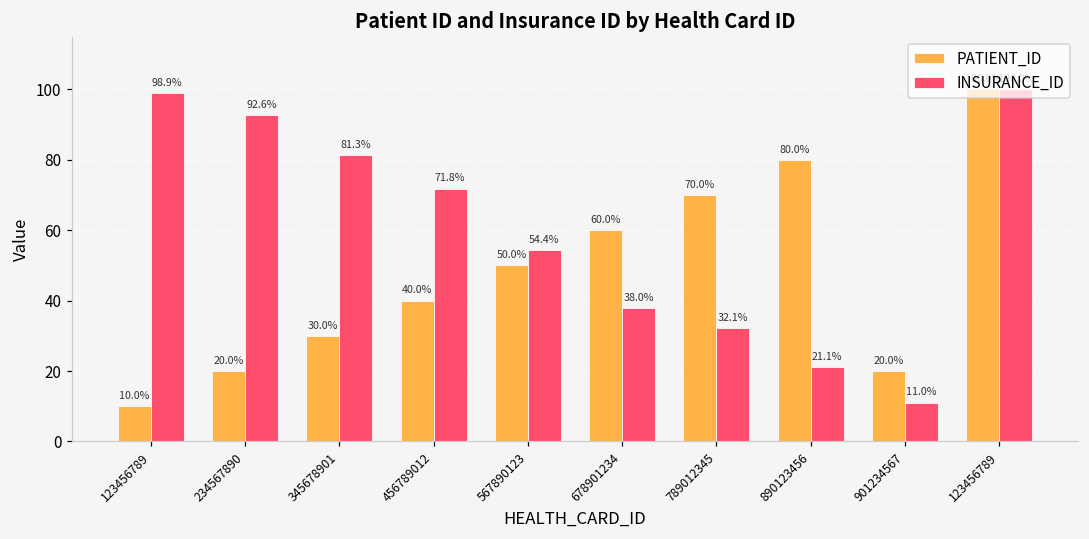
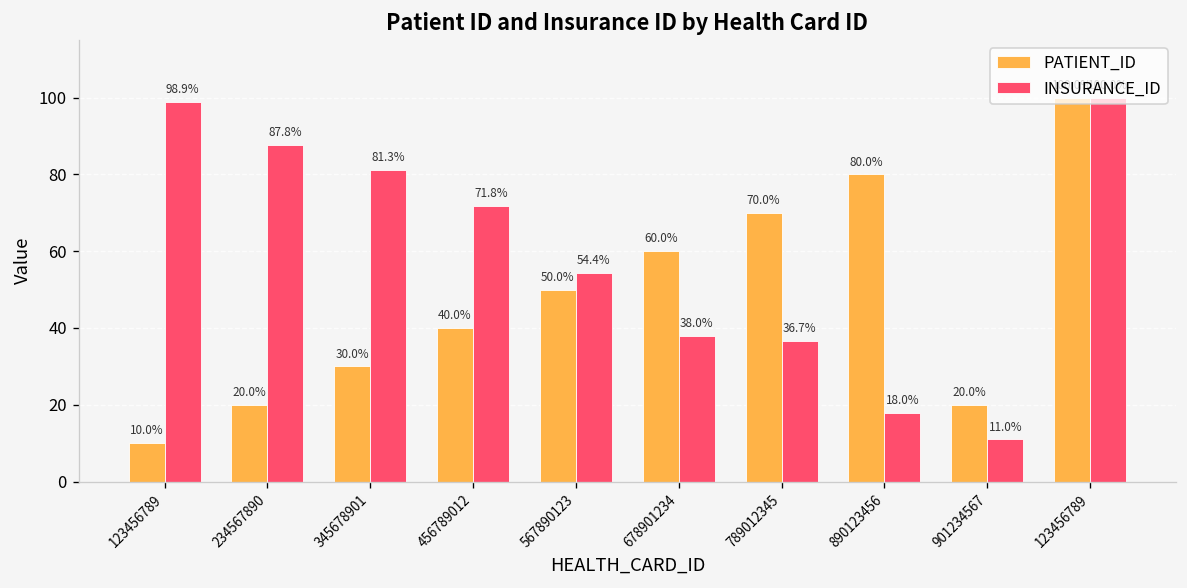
INSURANCE_ID, 234567890: 92.6% -> 87.8%
INSURANCE_ID, 789012345: 32.1% -> 36.7%
INSURANCE_ID, 890123456: 21.1% -> 18.0%
